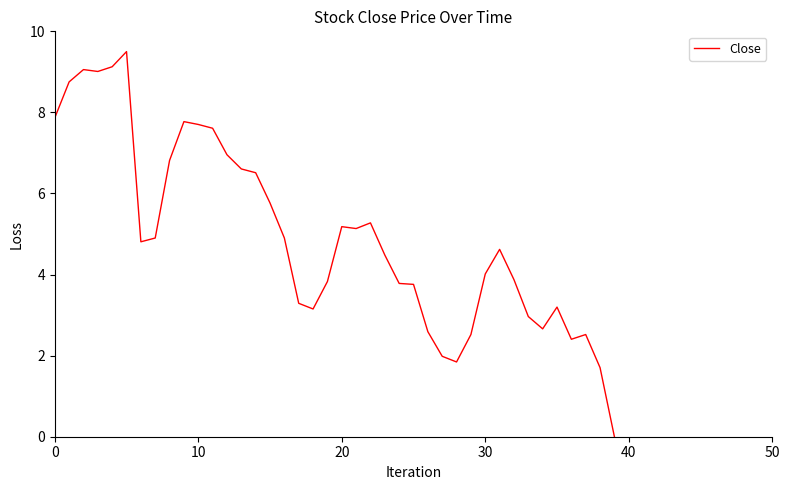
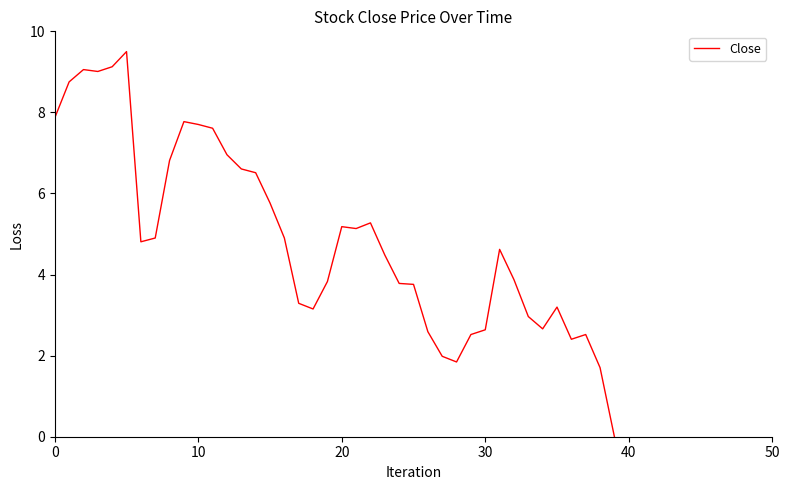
30: 4.0 -> 2.6
